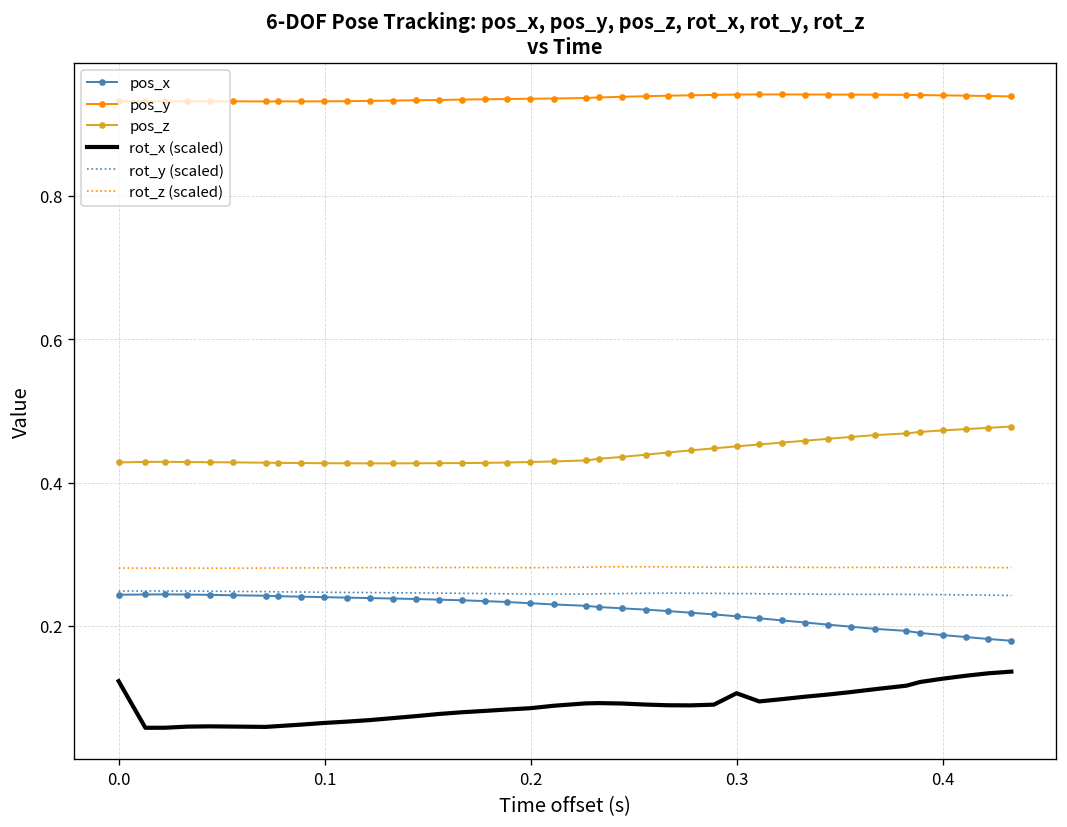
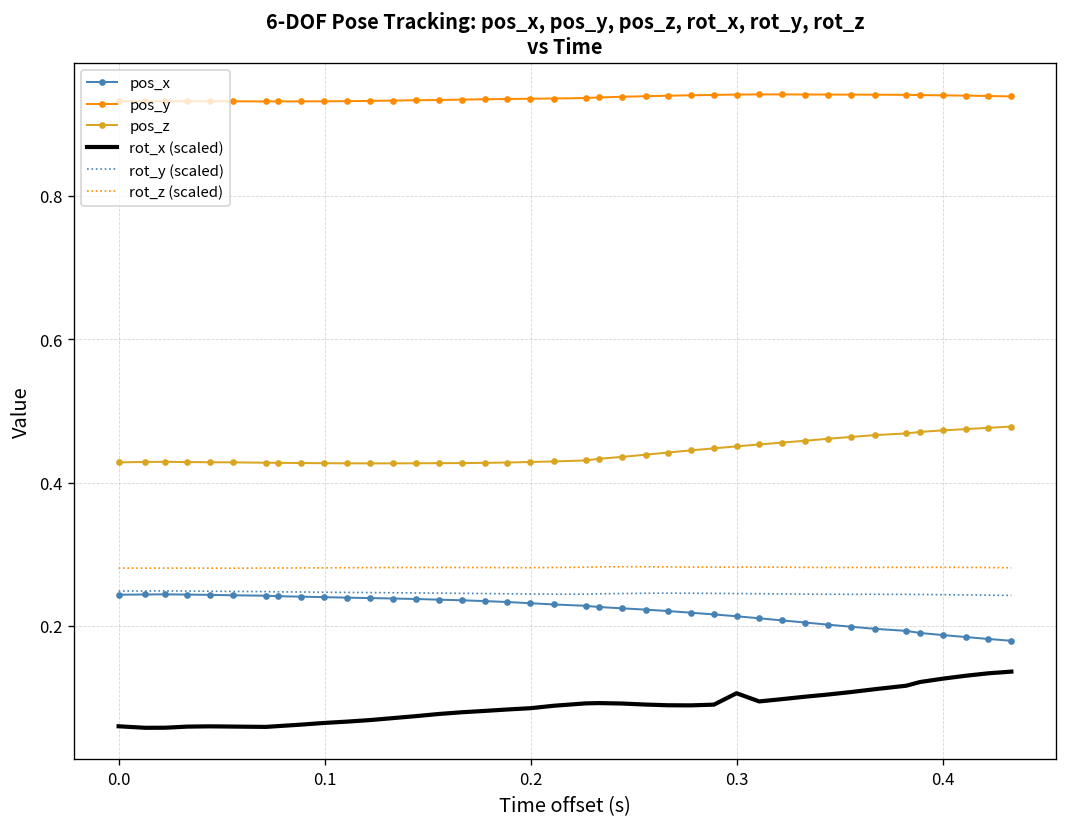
rot_x (scaled), 0.0: 0.12 -> 0.06
